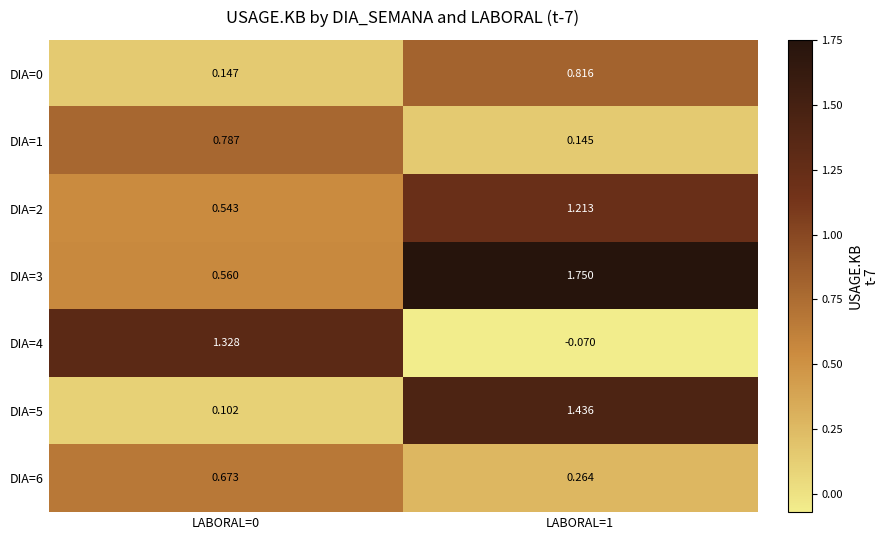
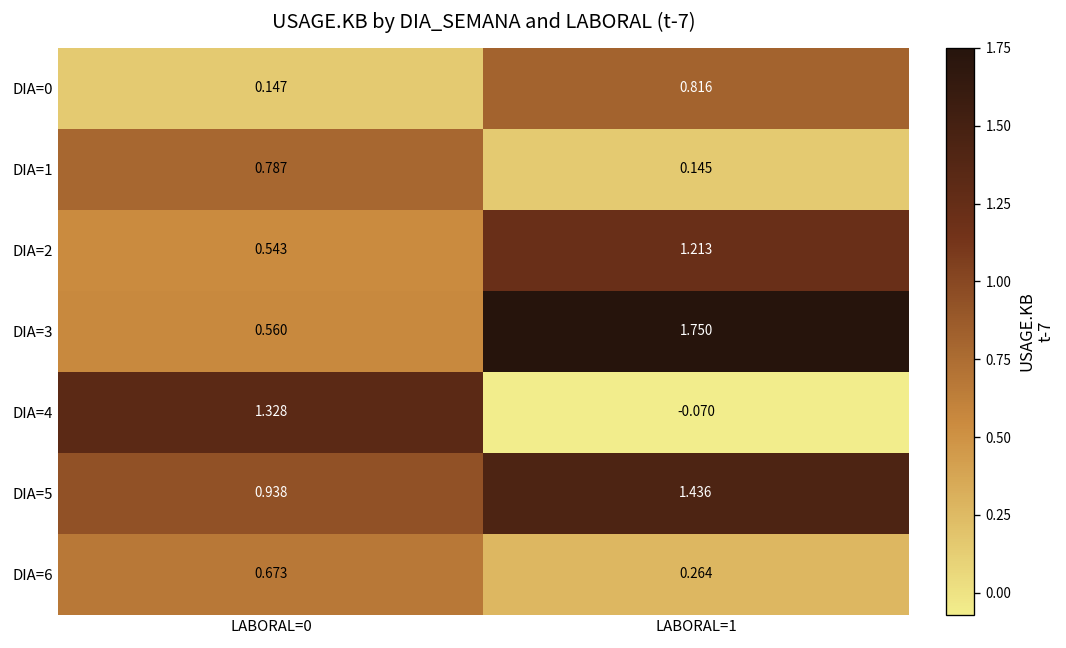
DIA=5, LABORAL=0: 0.102 -> 0.938
